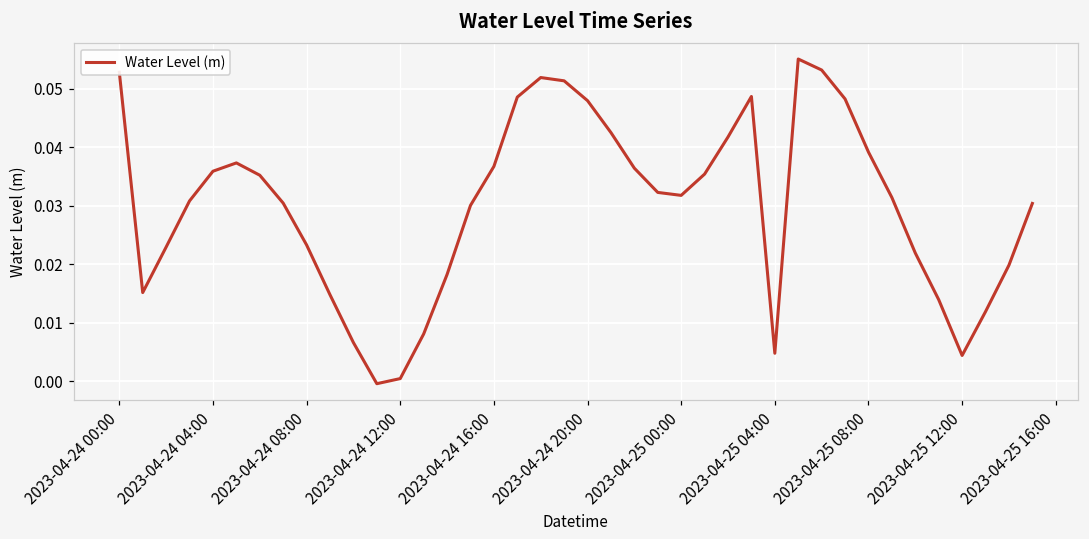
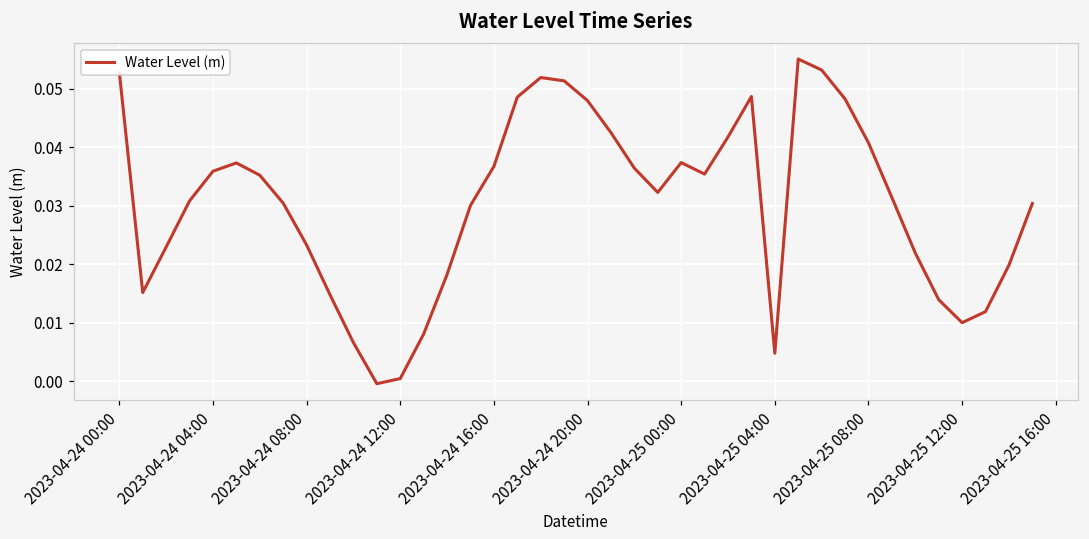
2023-04-25 00:00: 0.032 -> 0.037
2023-04-25 08:00: 0.039 -> 0.041
2023-04-25 12:00: 0.004 -> 0.010
